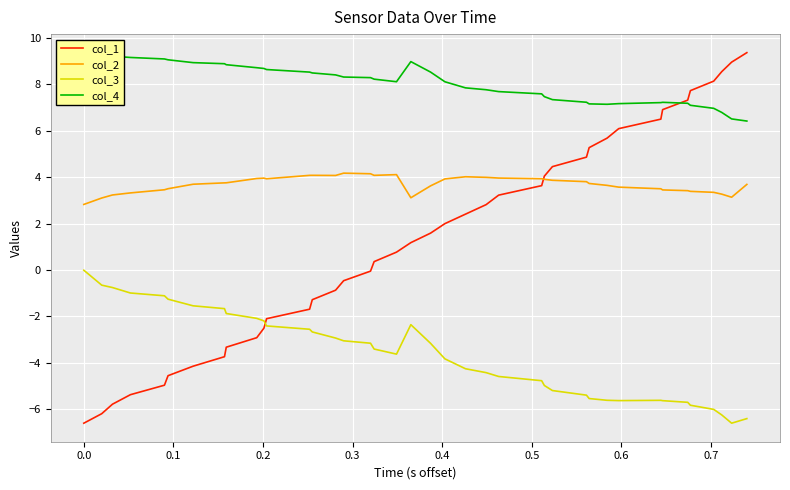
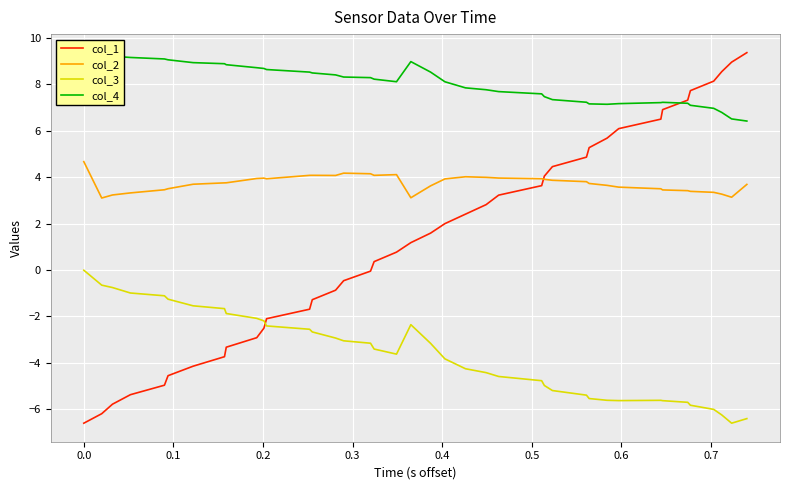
col_2, 0.0: 2.8 -> 4.7
